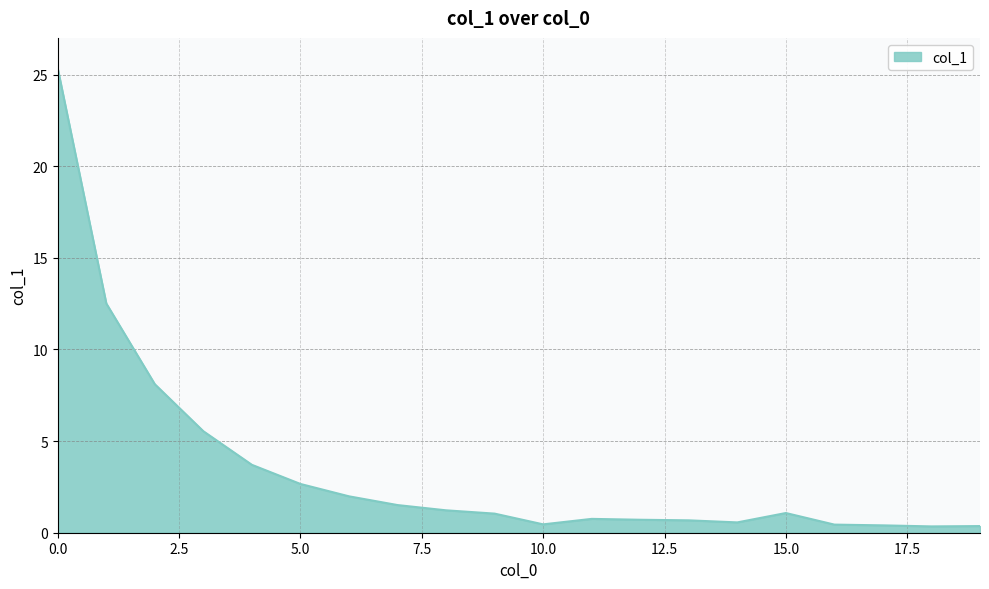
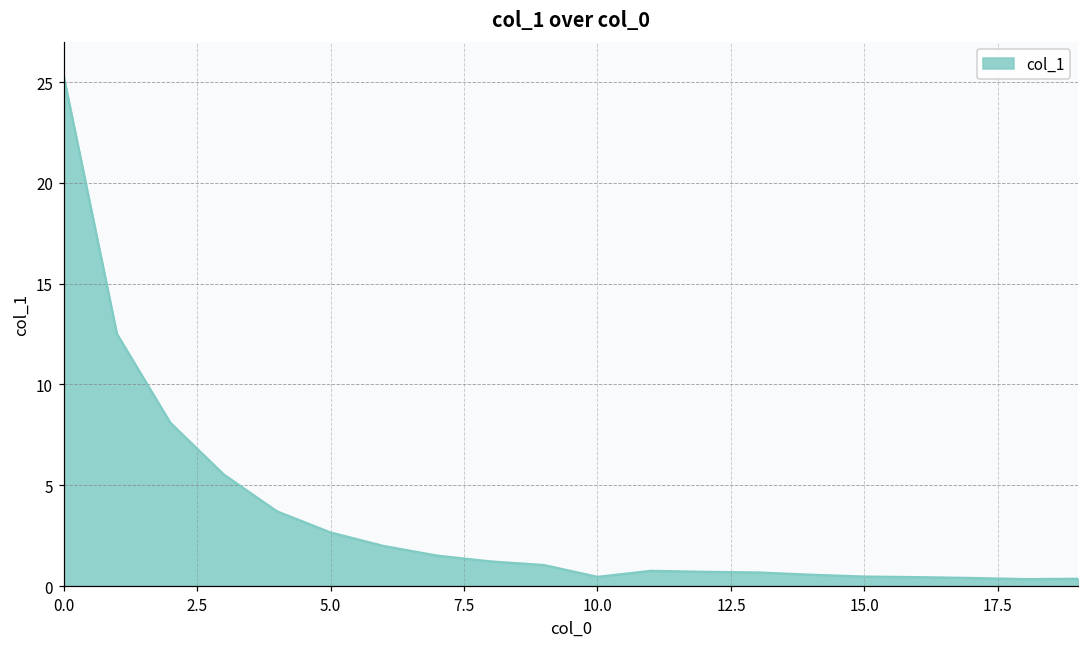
15.0: 1.1 -> 0.5
